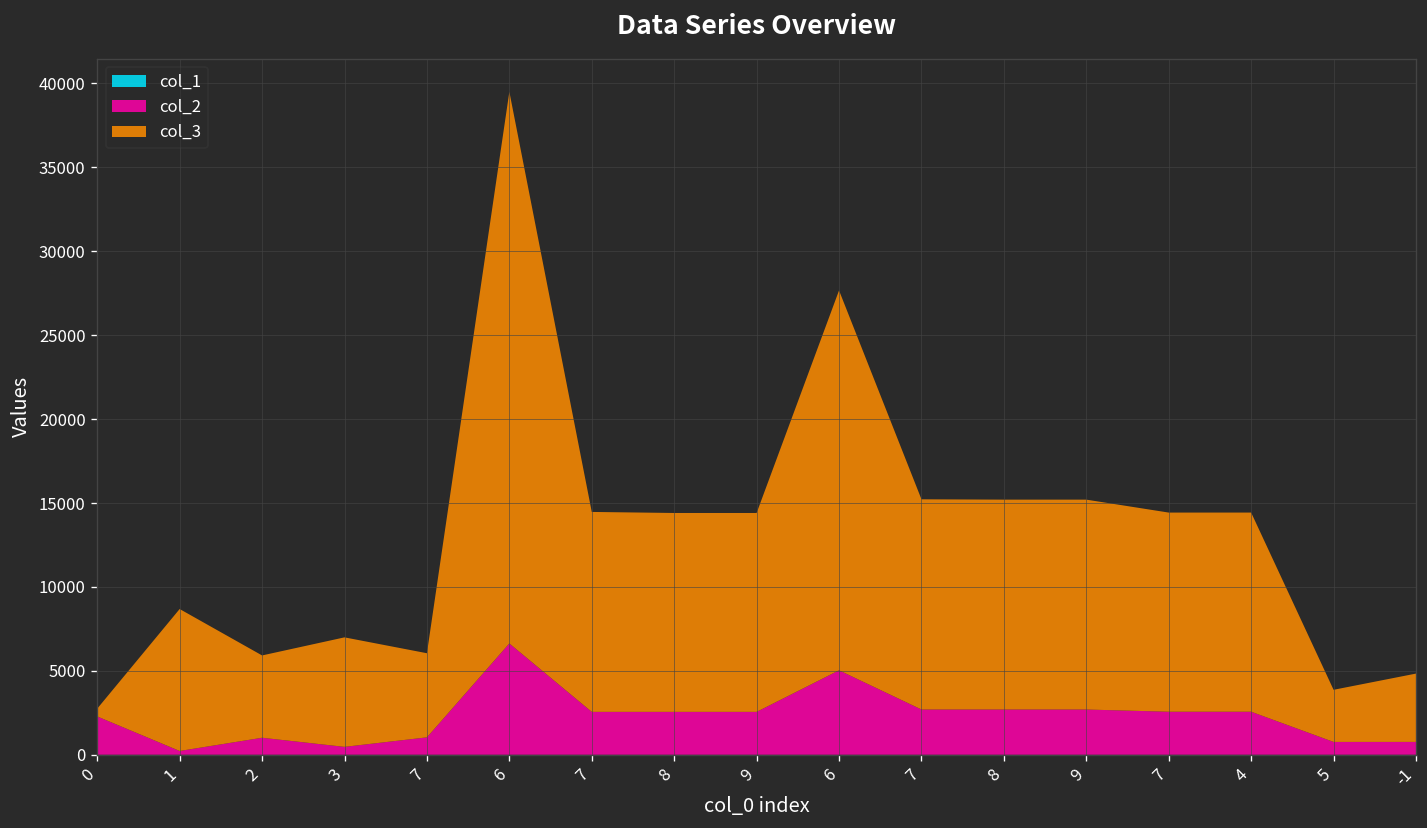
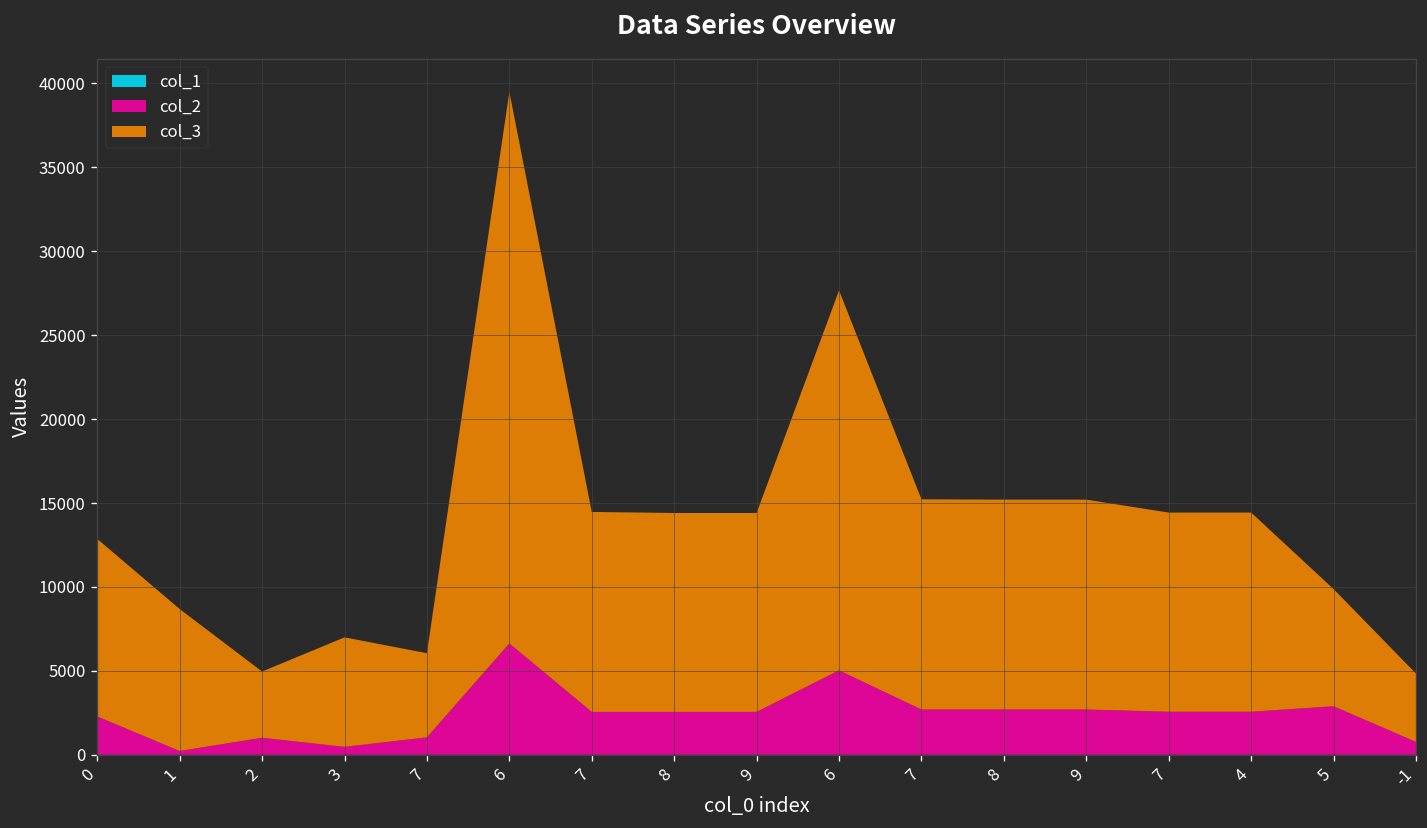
col_3, 0: 500 -> 10600
col_3, 2: 4900 -> 3900
col_2, 5: 800 -> 2900
col_3, 5: 3100 -> 7000
